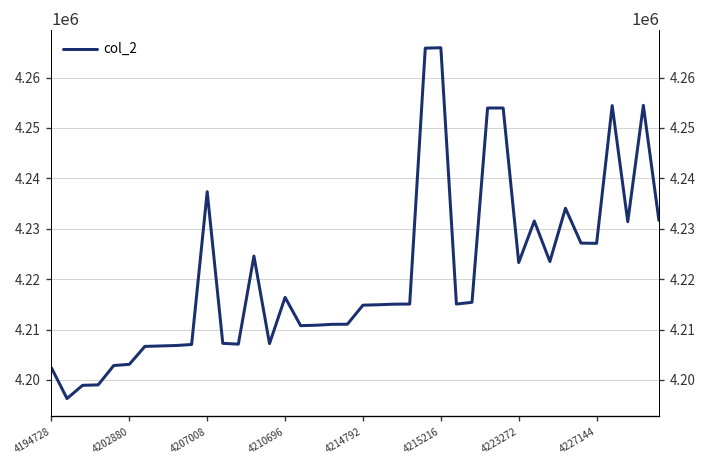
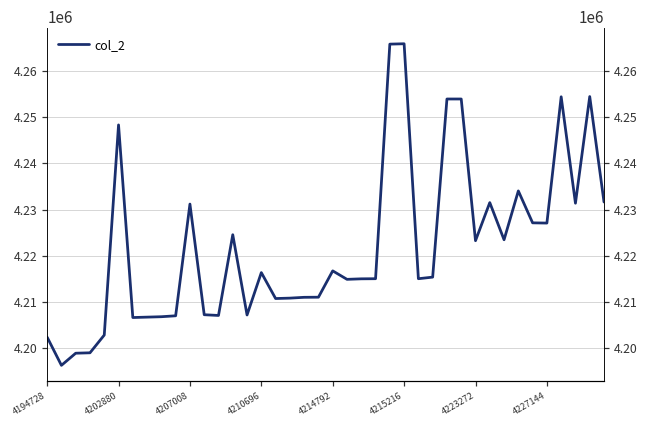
4202880: 4203000 -> 4248000
4207008: 4237000 -> 4231000
4214792: 4215000 -> 4217000
